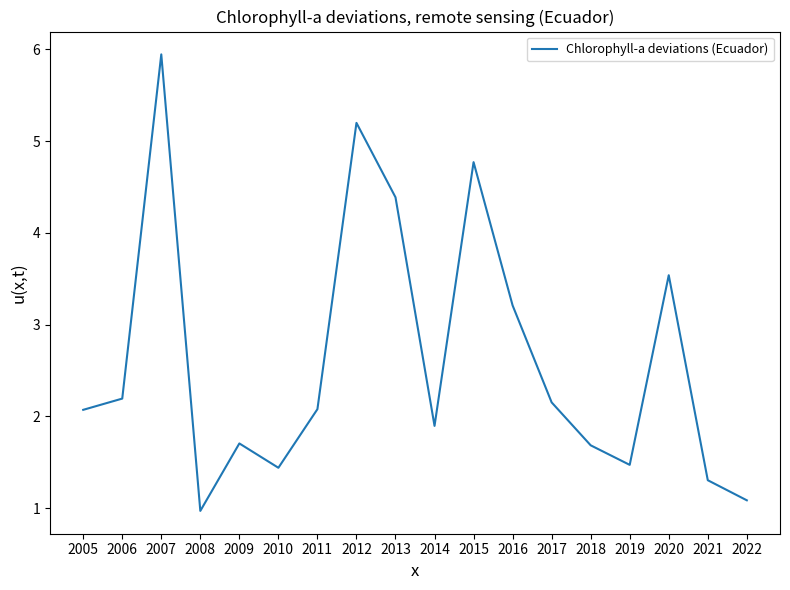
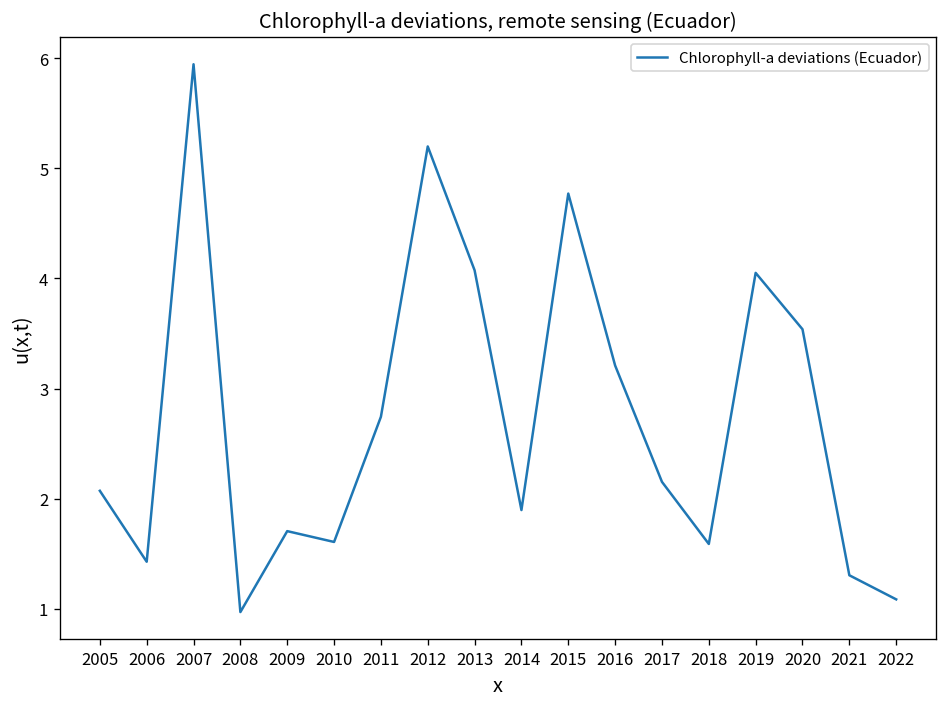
2006: 2.2 -> 1.4
2010: 1.4 -> 1.6
2011: 2.1 -> 2.7
2013: 4.4 -> 4.1
2018: 1.7 -> 1.6
2019: 1.5 -> 4.1
